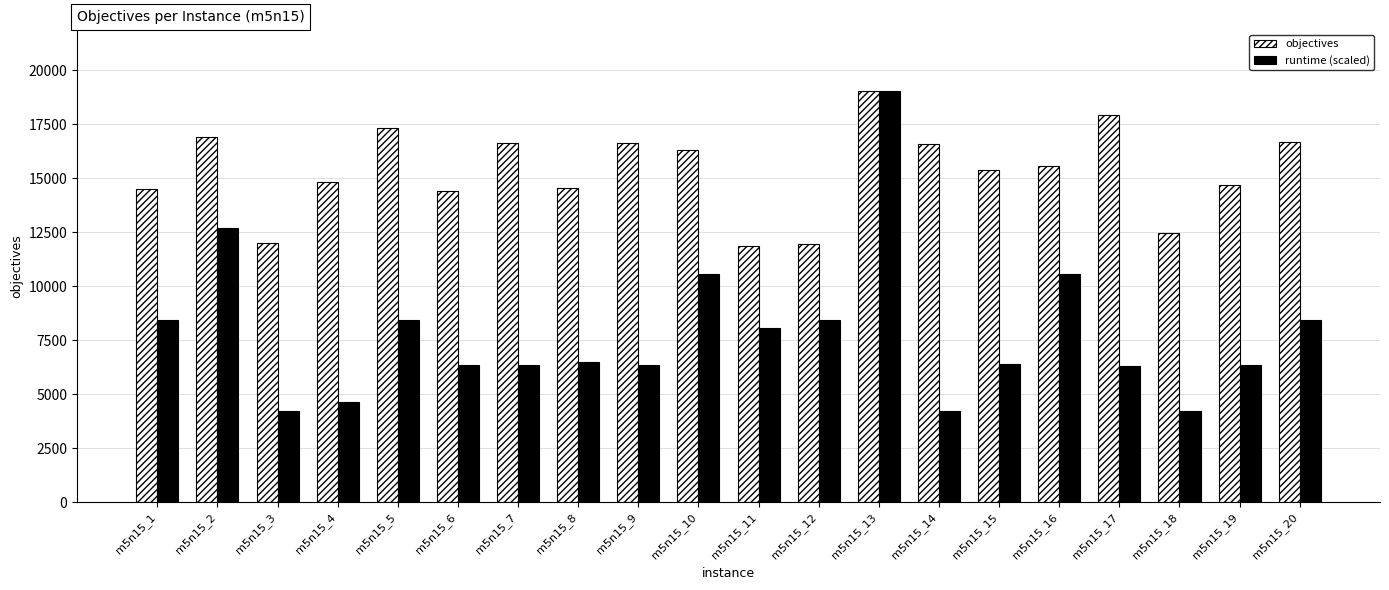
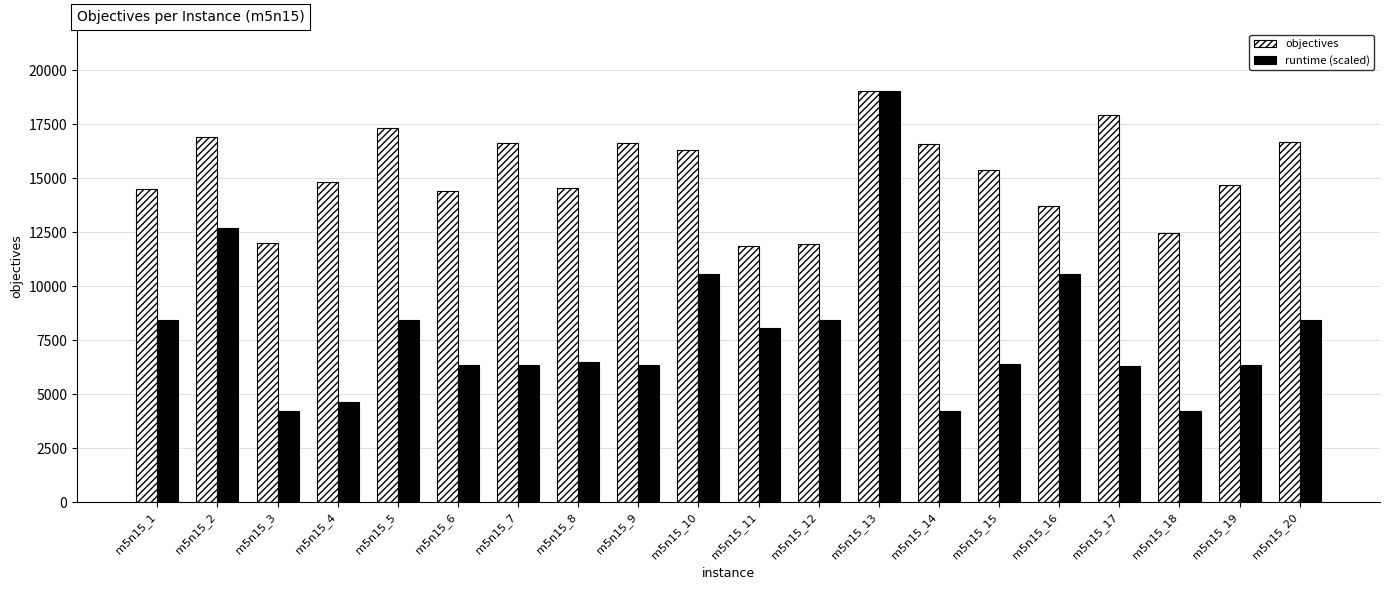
objectives, m5n15_16: 15600 -> 13700
